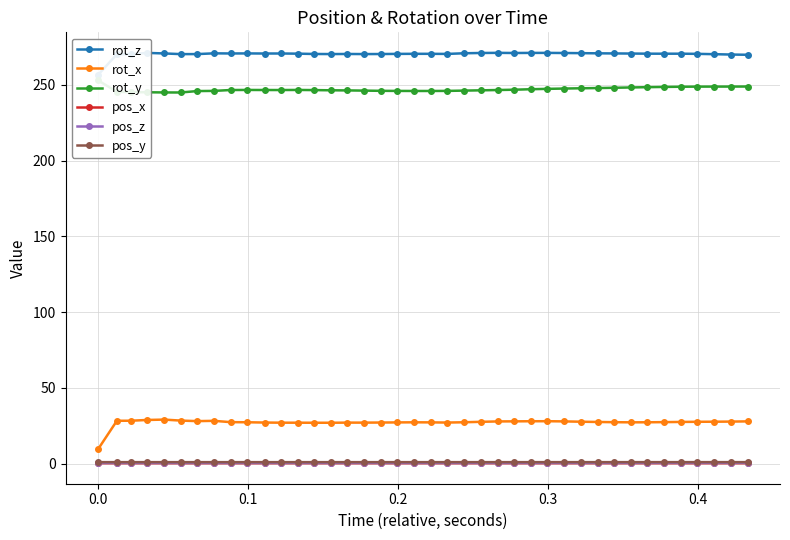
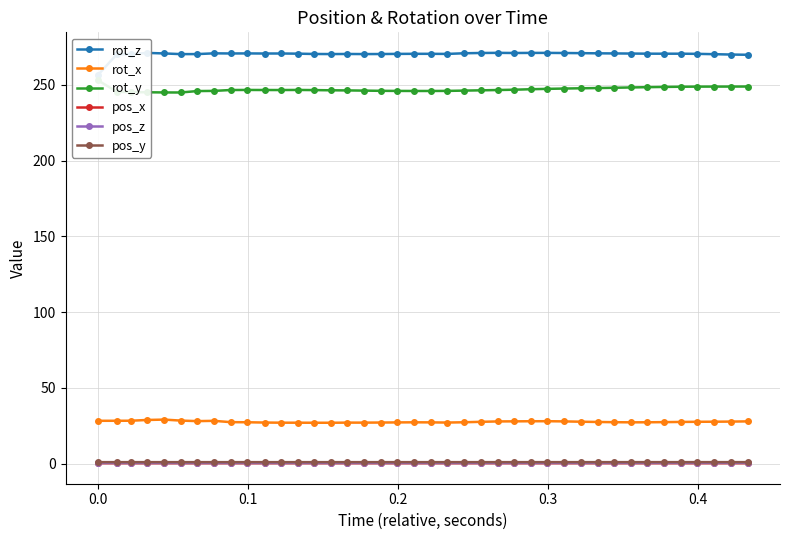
rot_x, 0.0: 9 -> 28
